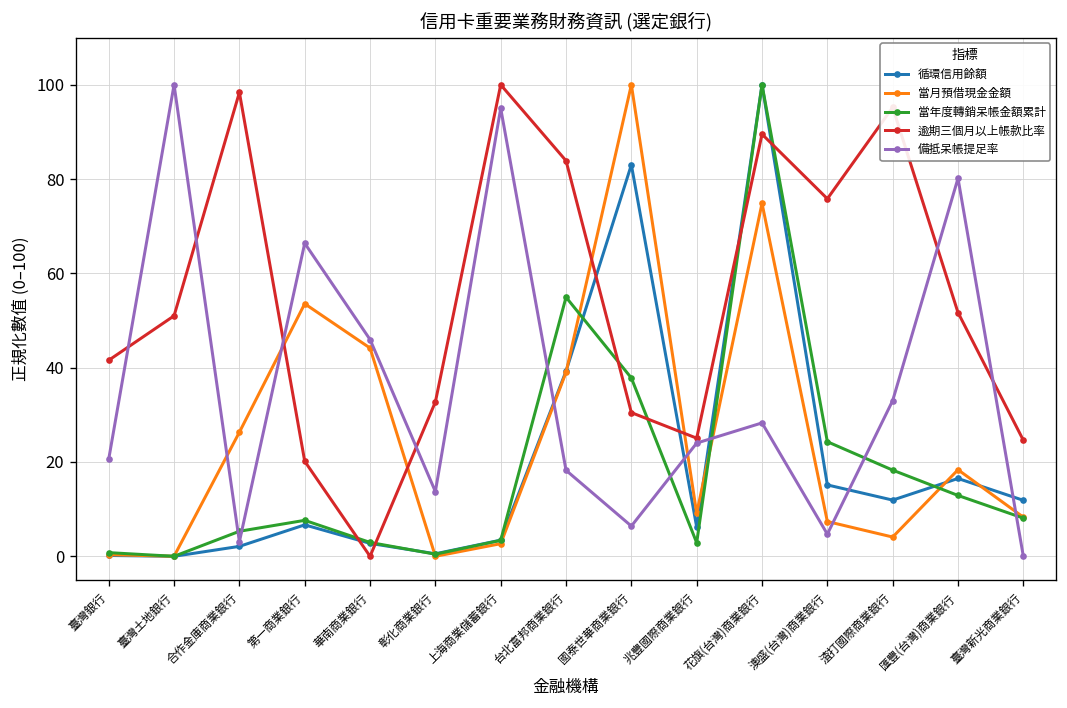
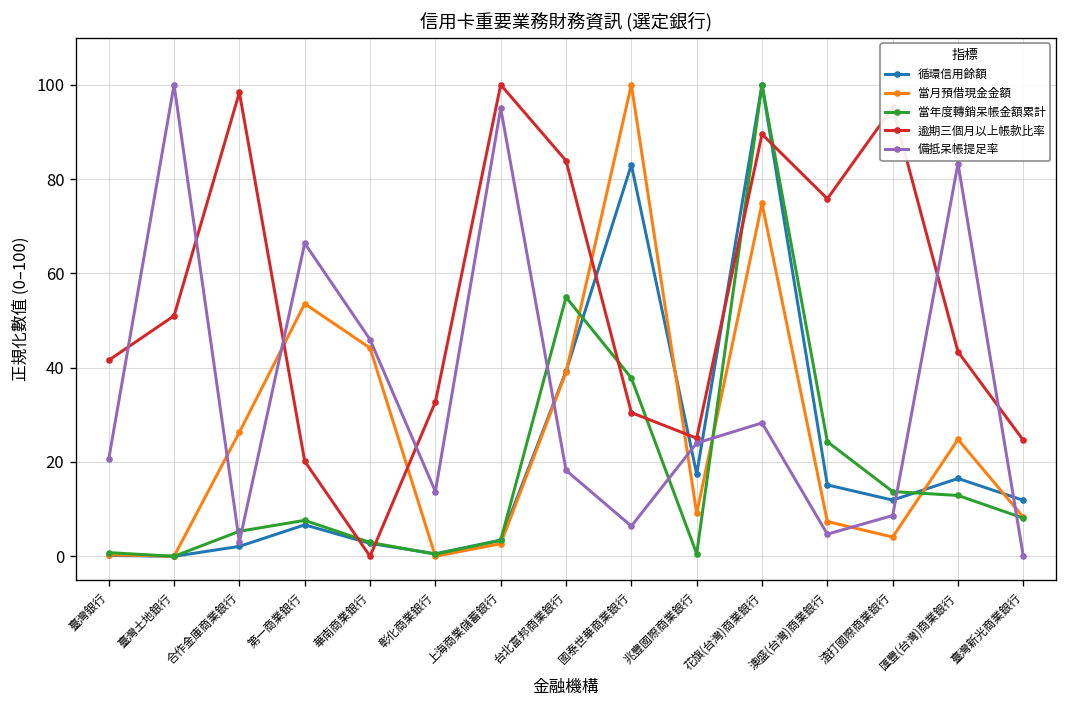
循環信用餘額, 兆豐國際商業銀行: 6 -> 17
當年度轉銷呆帳金額累計, 兆豐國際商業銀行: 3 -> 1
當年度轉銷呆帳金額累計, 渣打國際商業銀行: 18 -> 14
備抵呆帳提足率, 渣打國際商業銀行: 33 -> 9
當月預借現金金額, 匯豐(台灣)商業銀行: 18 -> 25
逾期三個月以上帳款比率, 匯豐(台灣)商業銀行: 52 -> 43
備抵呆帳提足率, 匯豐(台灣)商業銀行: 80 -> 83
